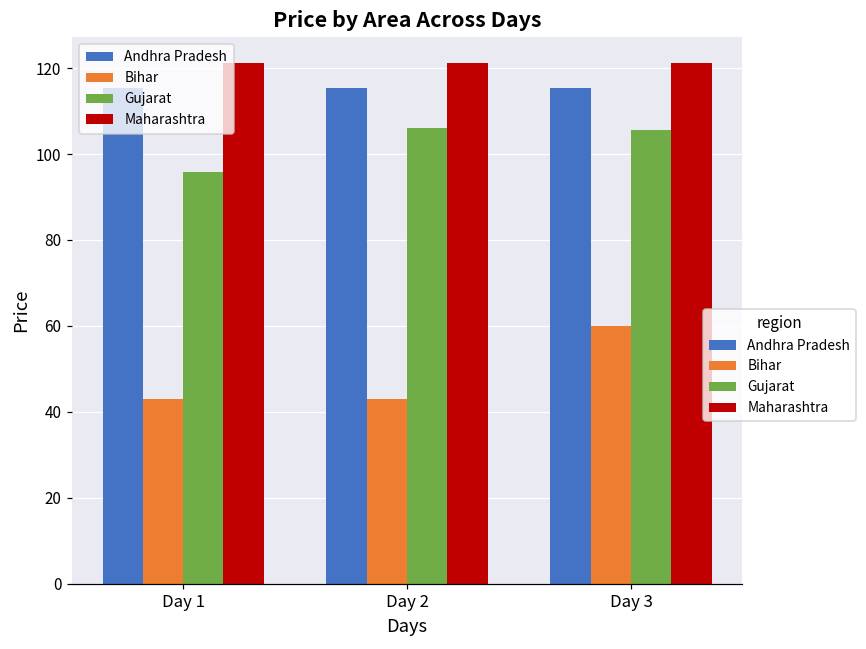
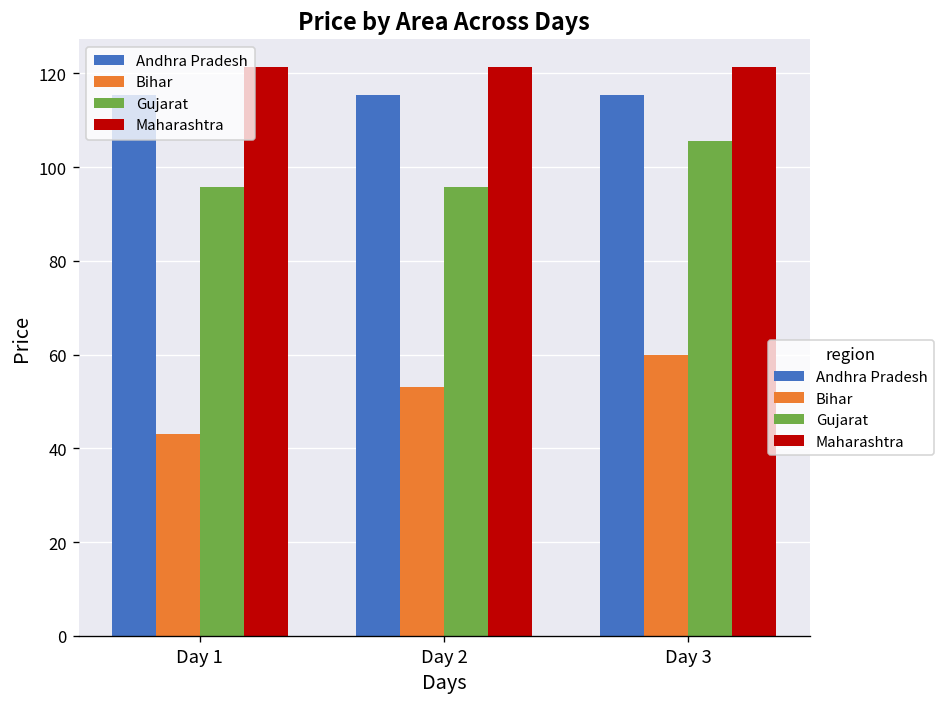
Bihar, Day 2: 43 -> 53
Gujarat, Day 2: 106 -> 96
